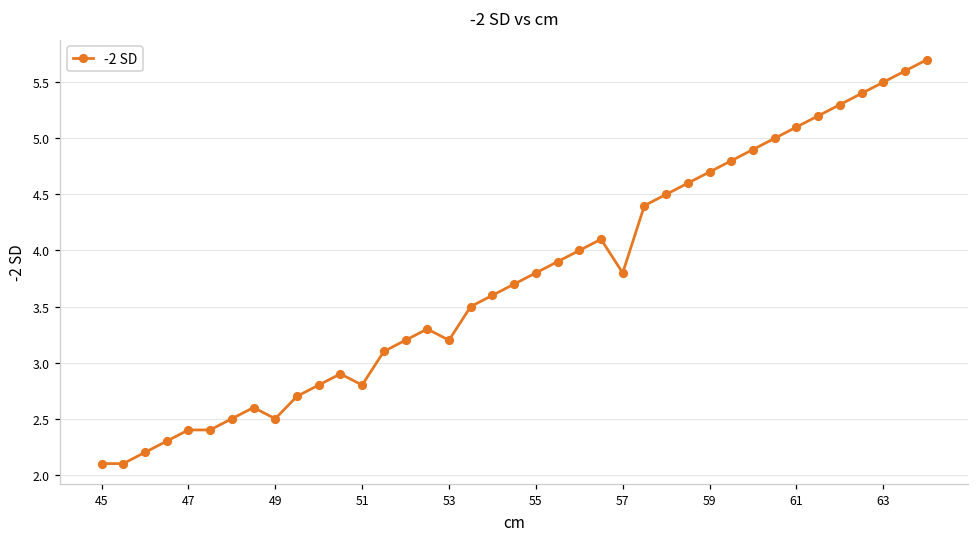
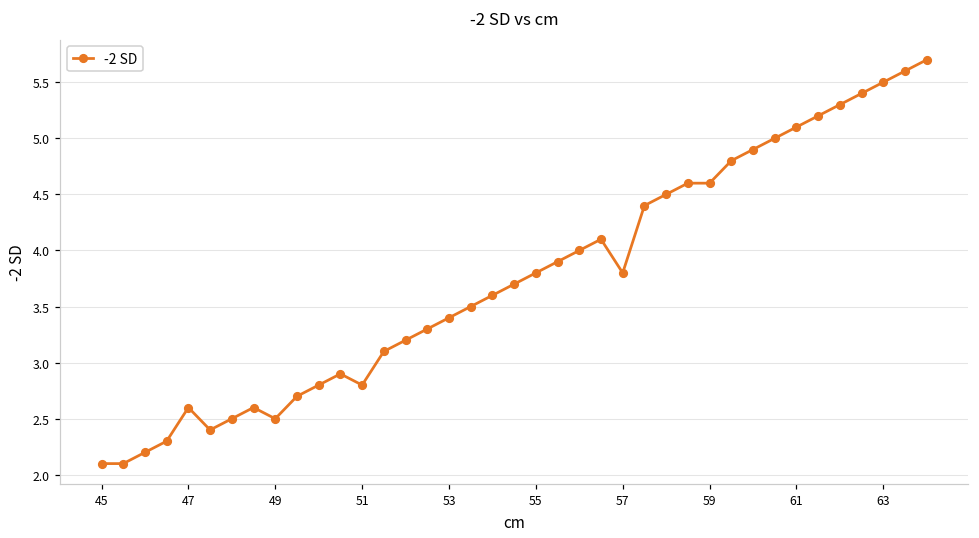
47: 2.4 -> 2.6
53: 3.2 -> 3.4
59: 4.7 -> 4.6
